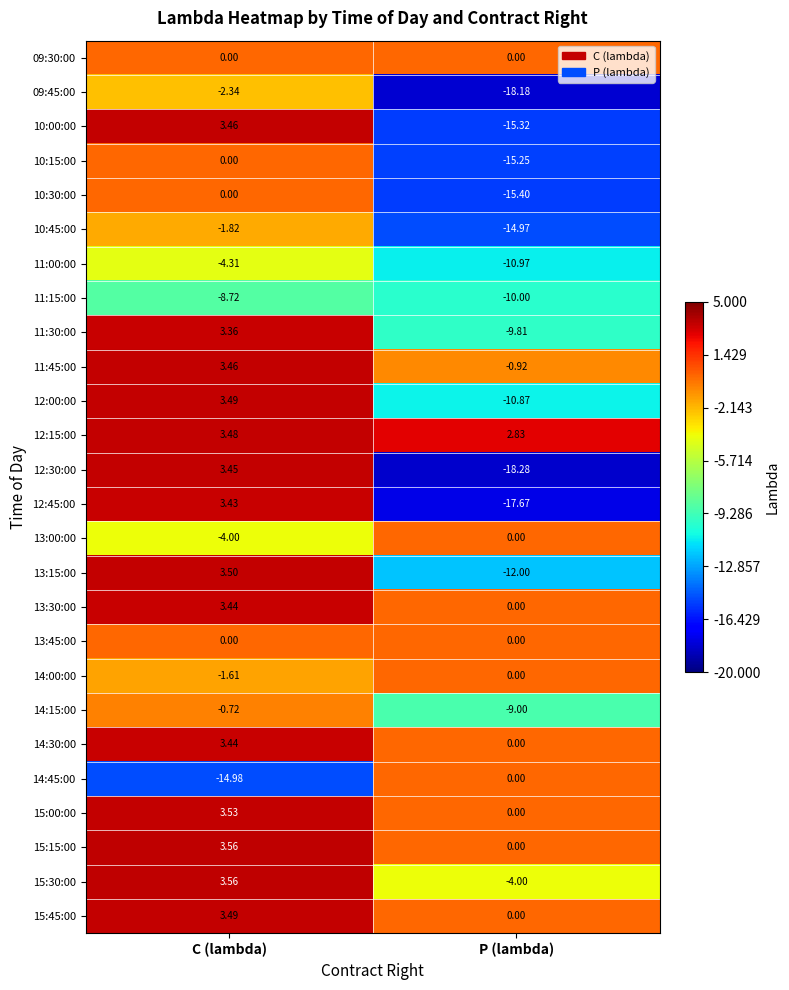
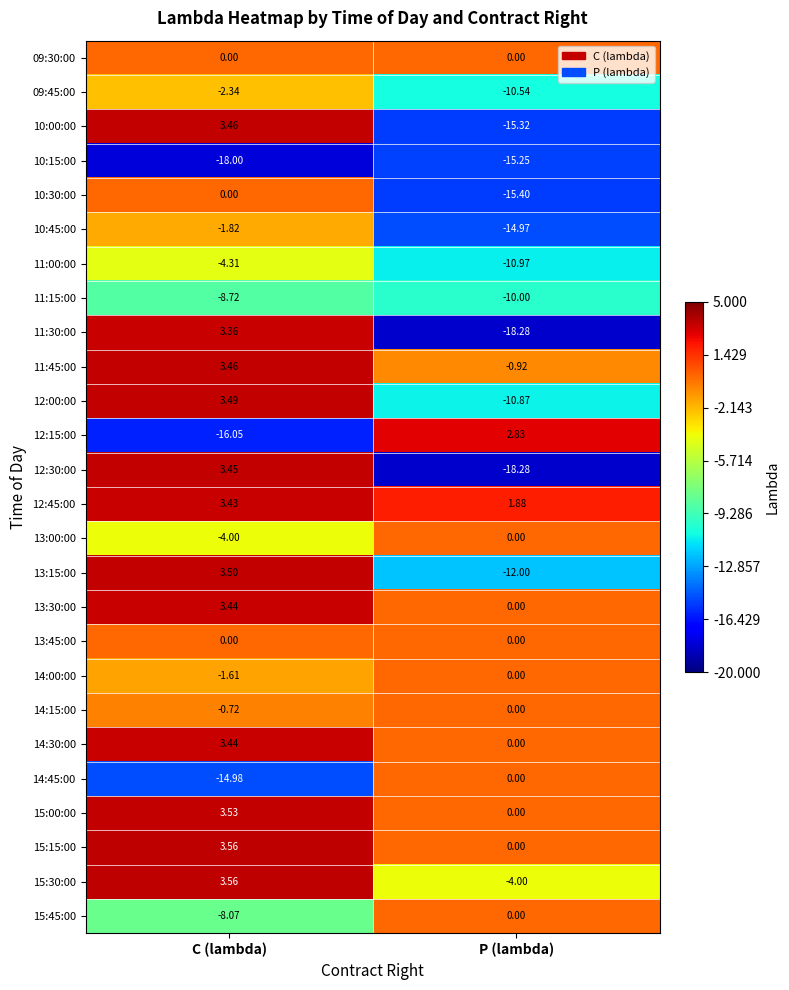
09:45:00, P (lambda): -18.18 -> -10.54
10:15:00, C (lambda): 0.00 -> -18.00
11:30:00, P (lambda): -9.81 -> -18.28
12:15:00, C (lambda): 3.48 -> -16.05
12:45:00, P (lambda): -17.67 -> 1.88
14:15:00, P (lambda): -9.00 -> 0.00
15:45:00, C (lambda): 3.49 -> -8.07
